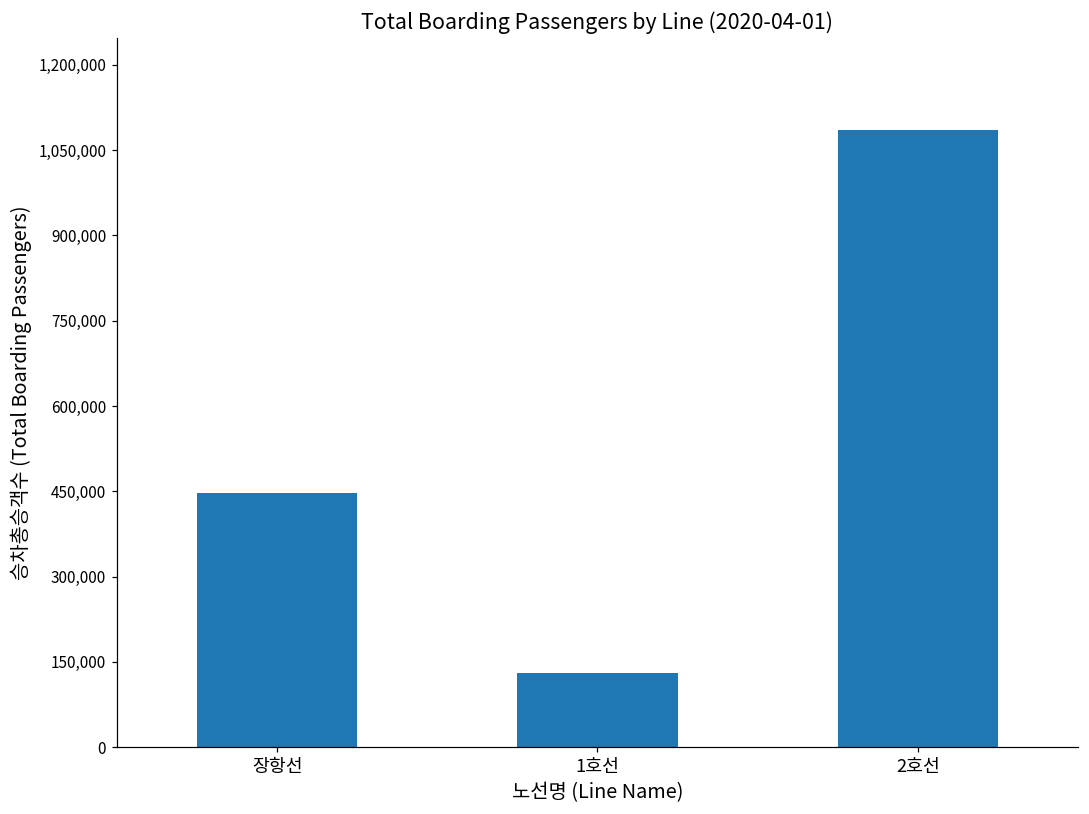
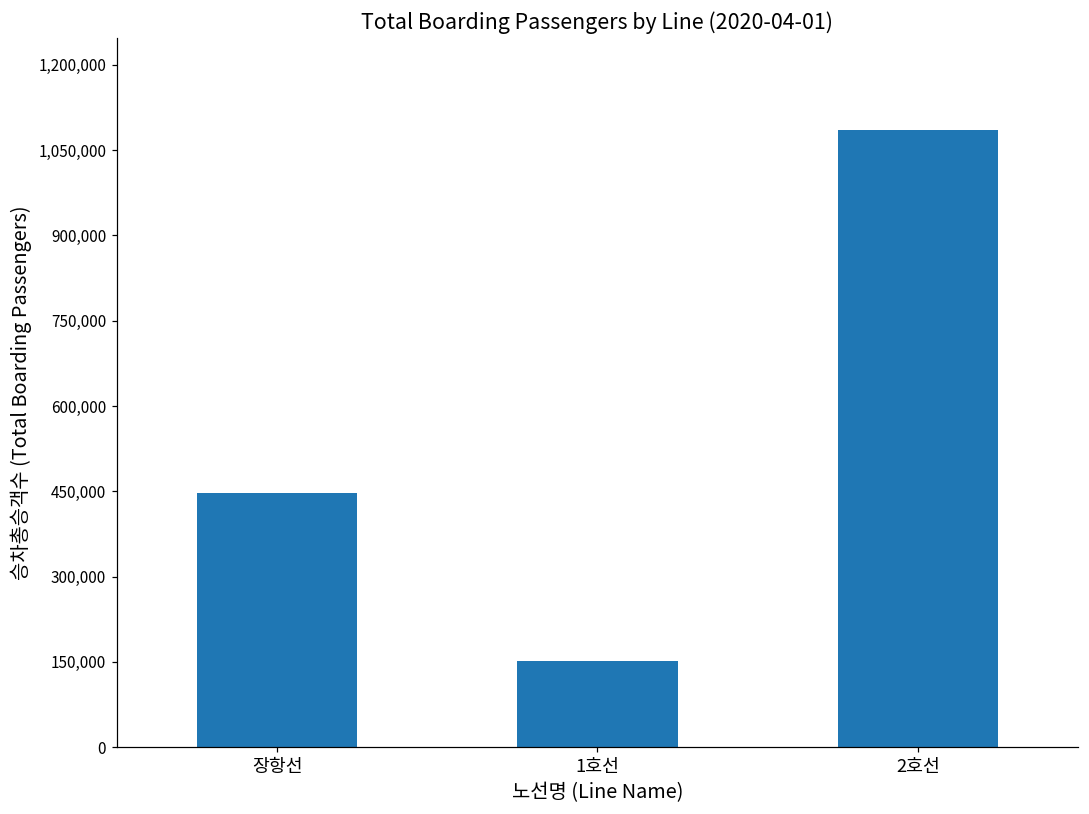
1호선: 130,000 -> 150,000
